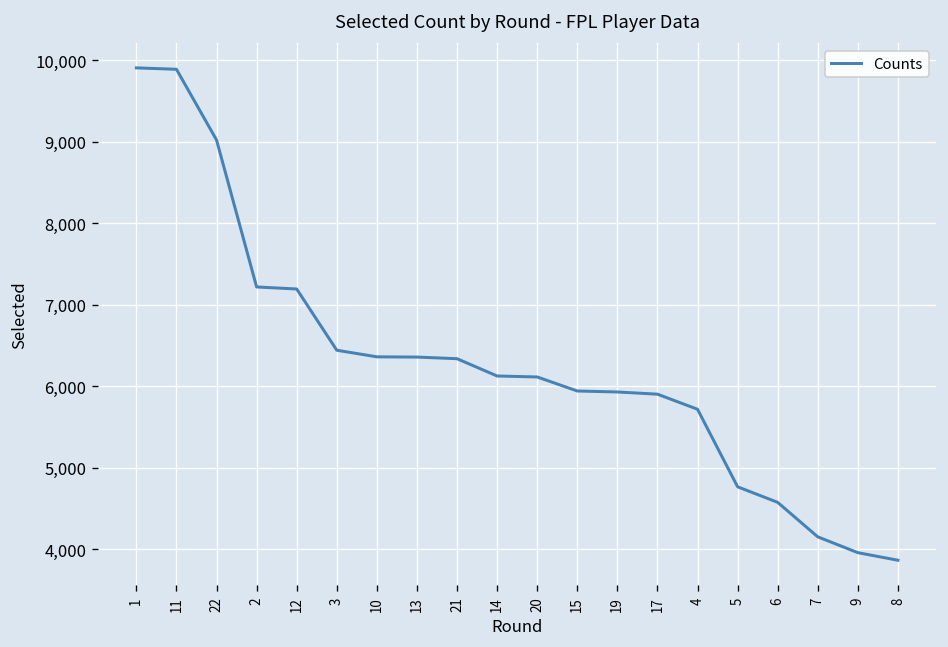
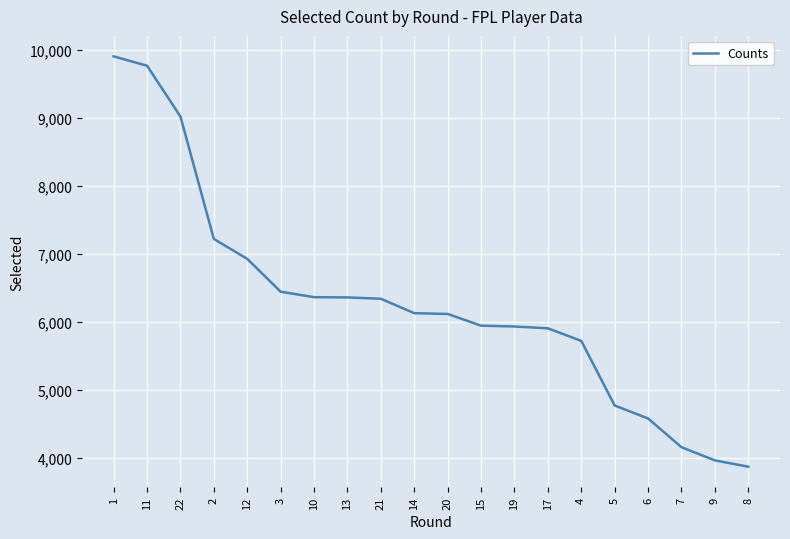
11: 9,900 -> 9,800
12: 7,200 -> 6,900
